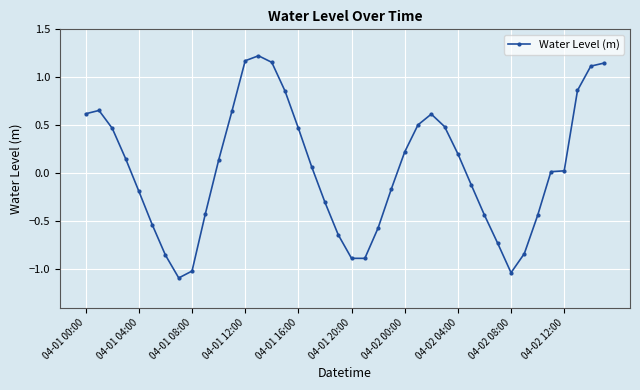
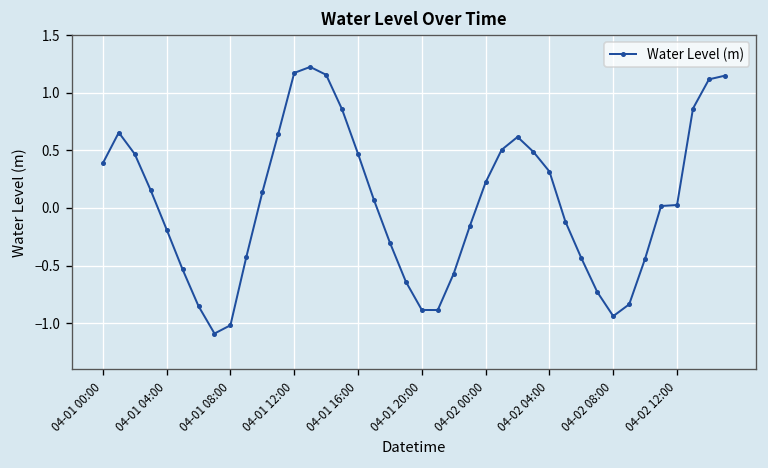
04-01 00:00: 0.6 -> 0.4
04-02 04:00: 0.2 -> 0.3
04-02 08:00: -1.0 -> -0.9
